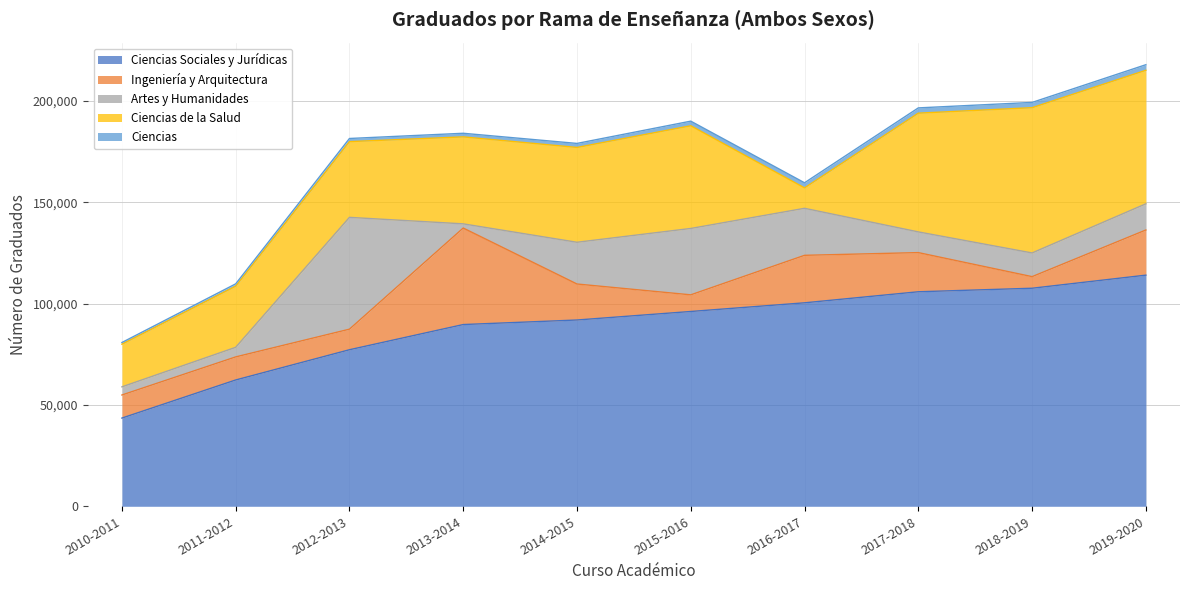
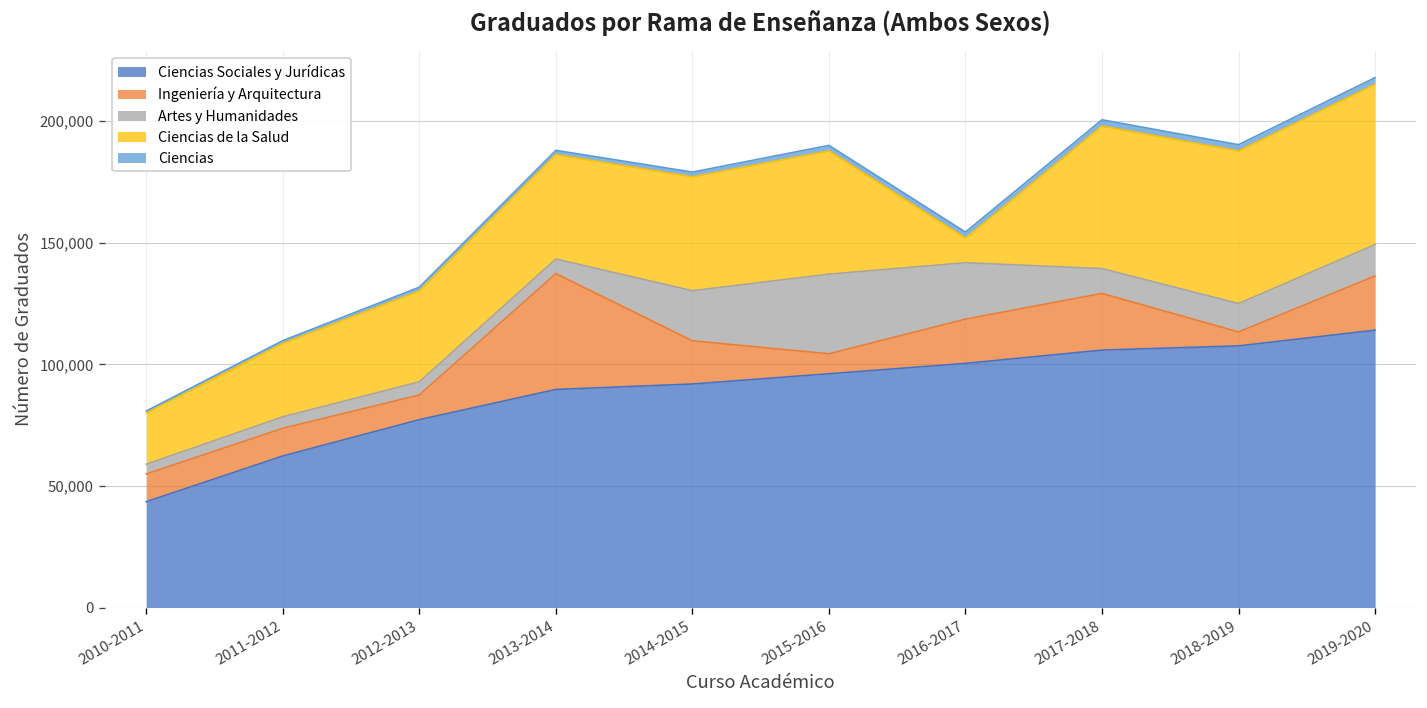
Artes y Humanidades, 2012-2013: 55,000 -> 5,000
Artes y Humanidades, 2013-2014: 2,000 -> 6,000
Ingeniería y Arquitectura, 2016-2017: 23,000 -> 18,000
Ingeniería y Arquitectura, 2017-2018: 19,000 -> 23,000
Ciencias de la Salud, 2018-2019: 72,000 -> 63,000
